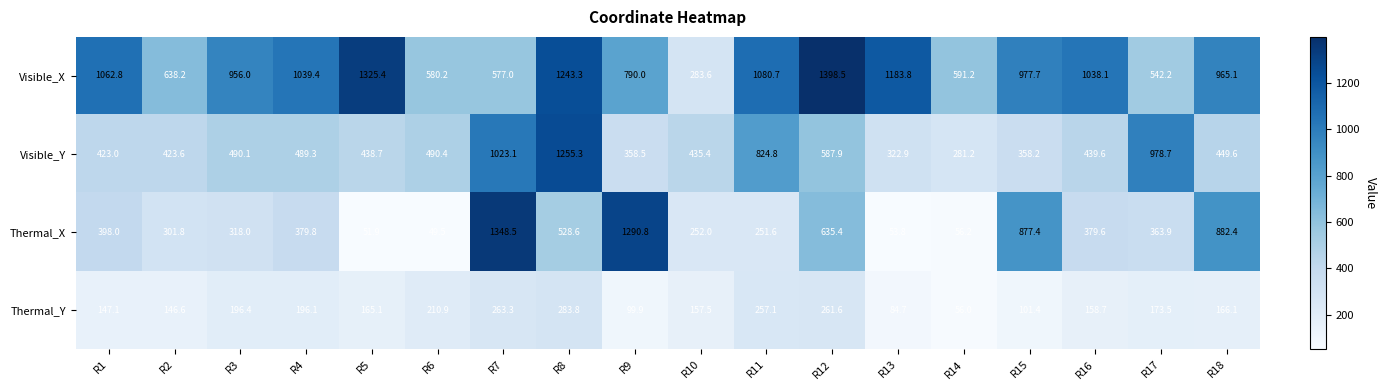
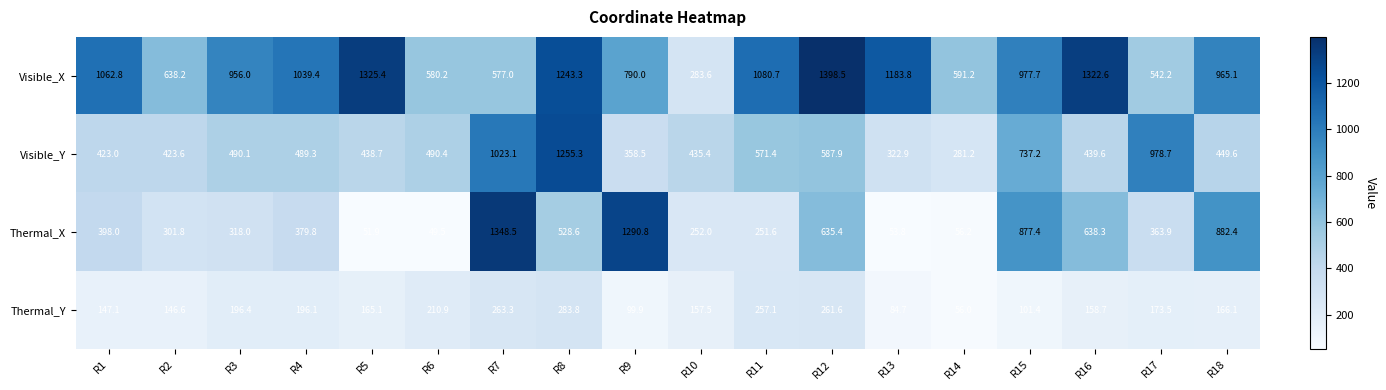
Visible_X, R16: 1038.1 -> 1322.6
Visible_Y, R11: 824.8 -> 571.4
Visible_Y, R15: 358.2 -> 737.2
Thermal_X, R16: 379.6 -> 638.3
